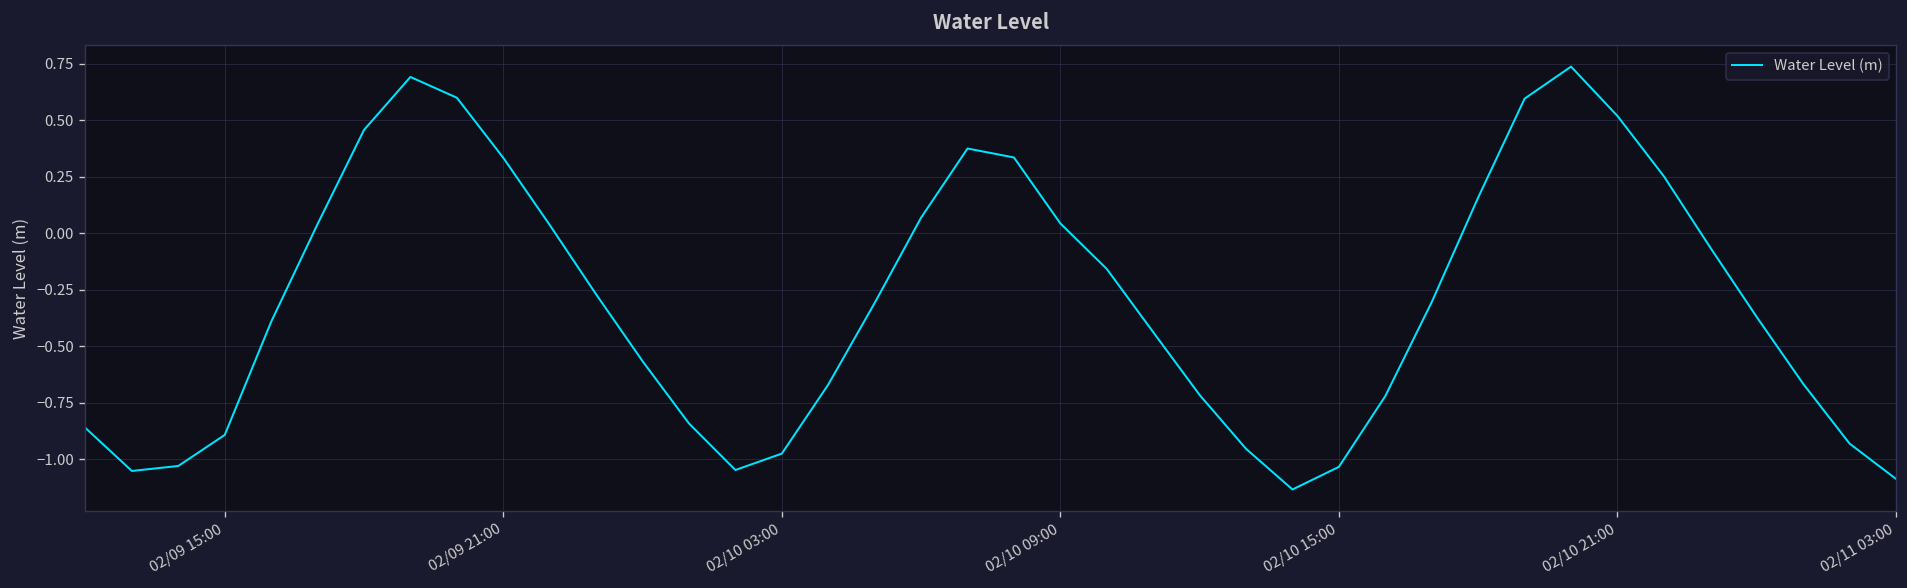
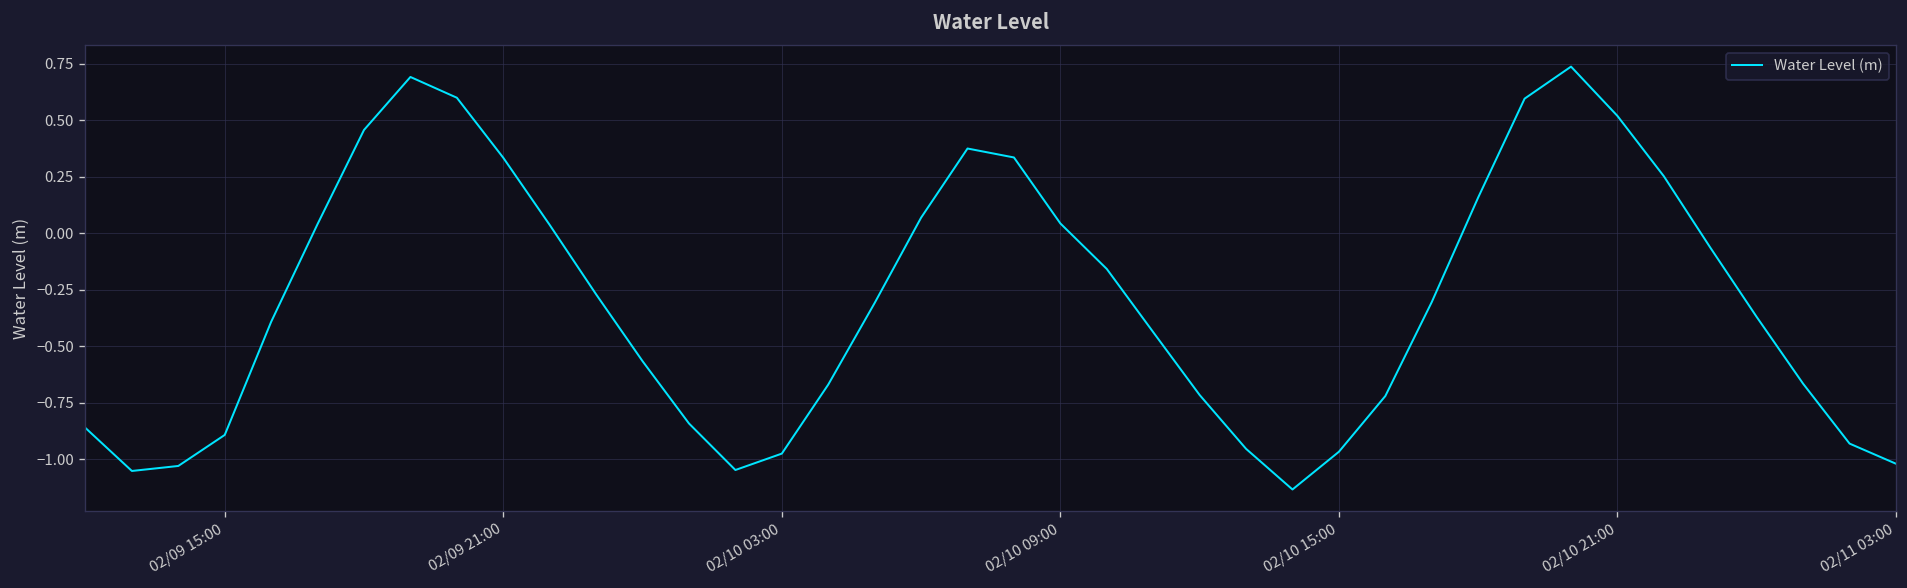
02/10 15:00: -1.03 -> -0.97
02/11 03:00: -1.09 -> -1.02
